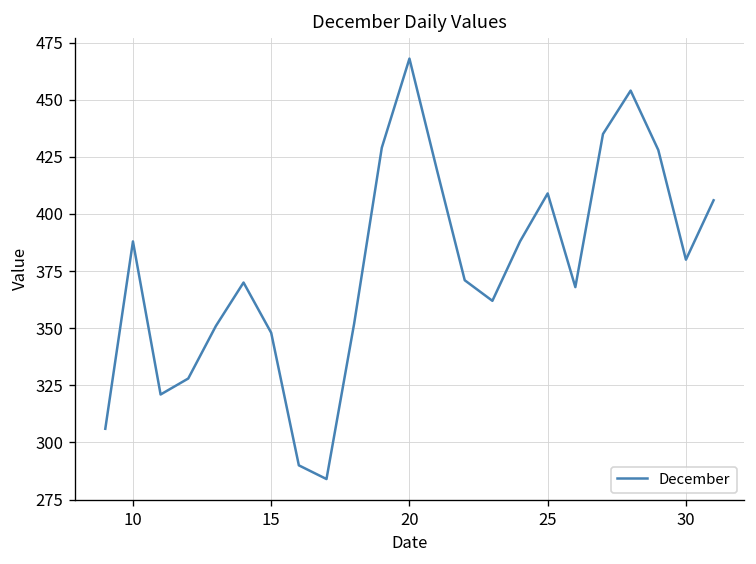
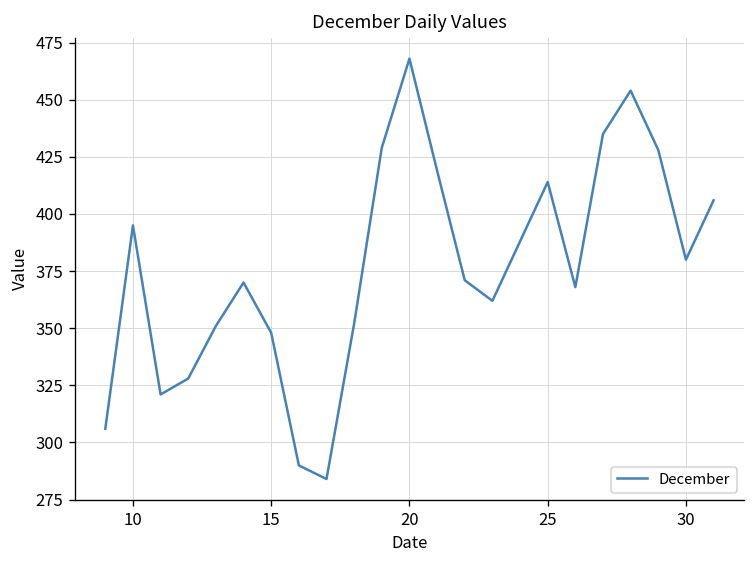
10: 388 -> 395
25: 409 -> 414
